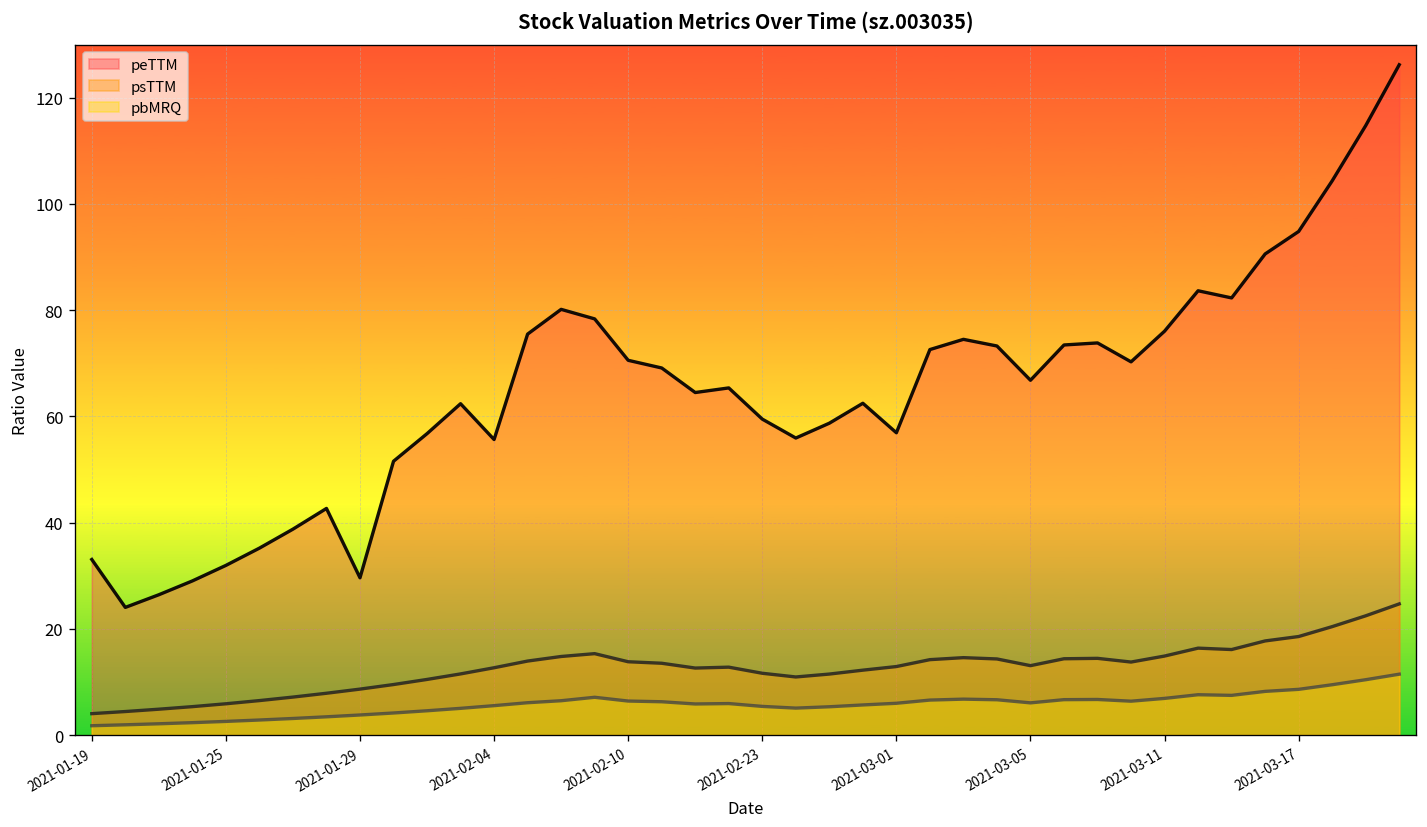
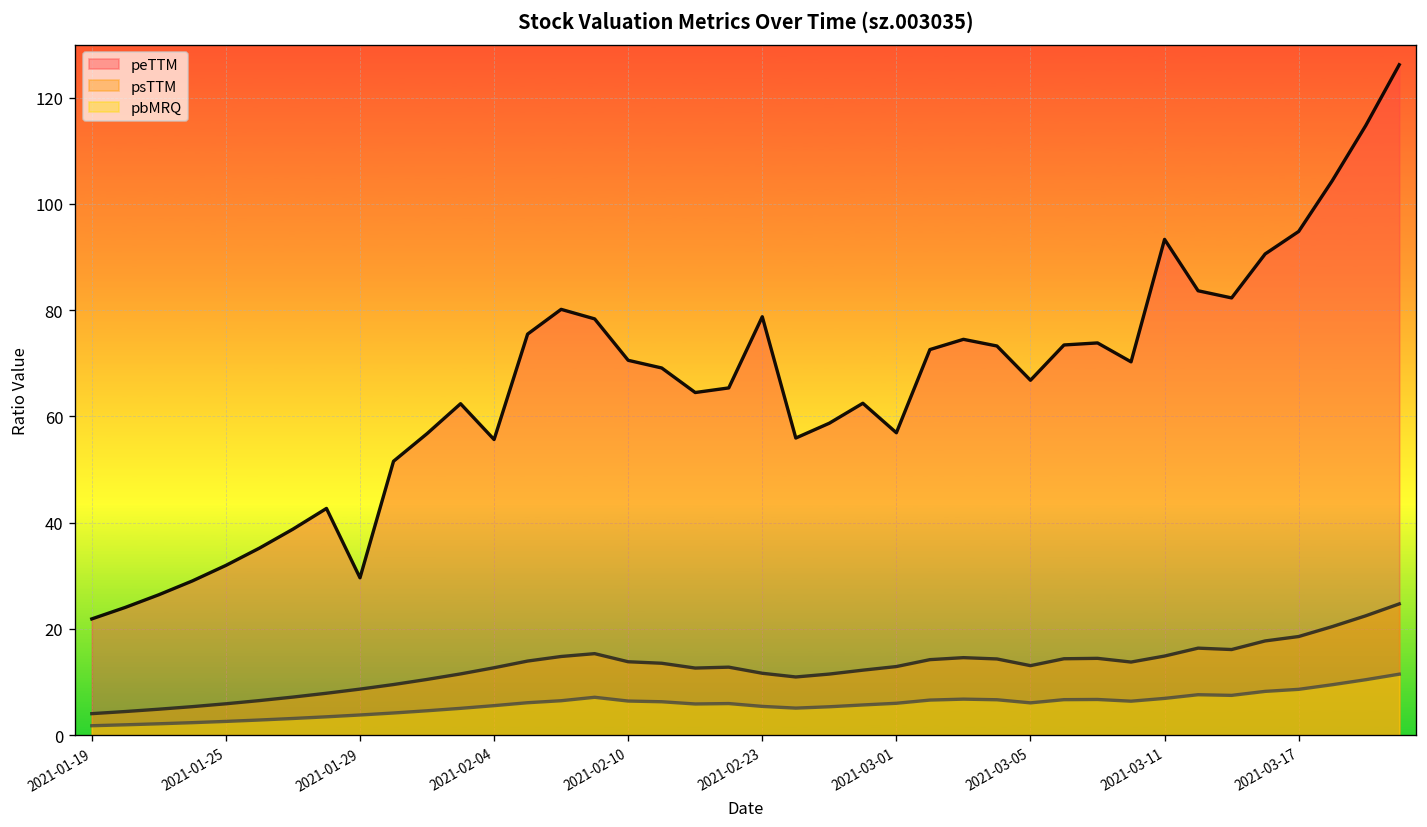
peTTM, 2021-01-19: 33 -> 22
peTTM, 2021-02-23: 59 -> 79
peTTM, 2021-03-11: 76 -> 93
